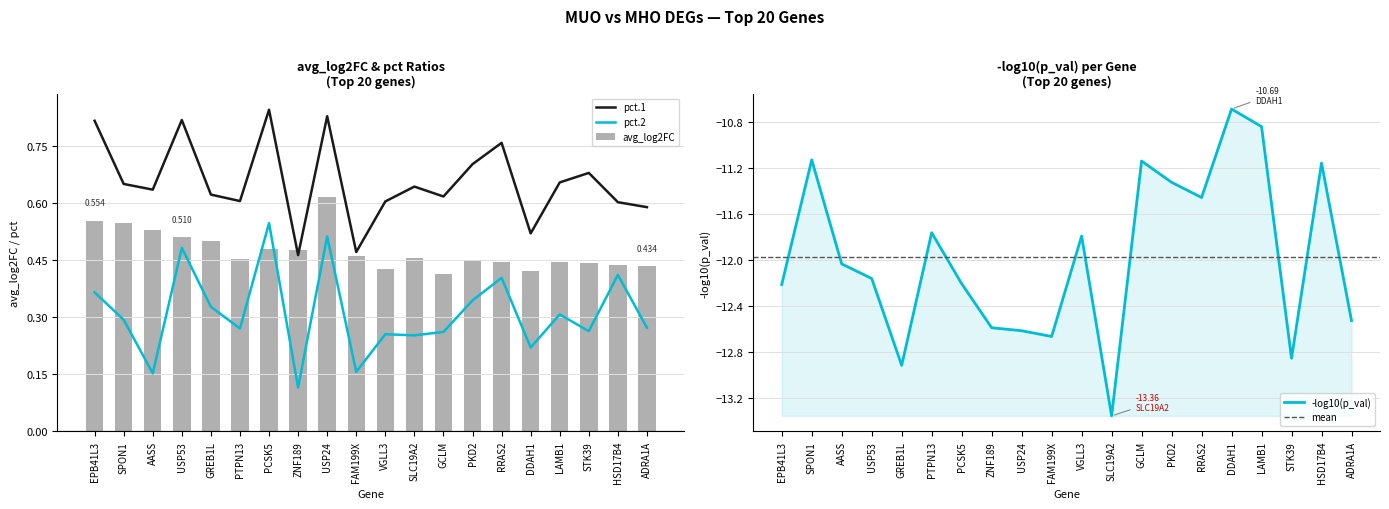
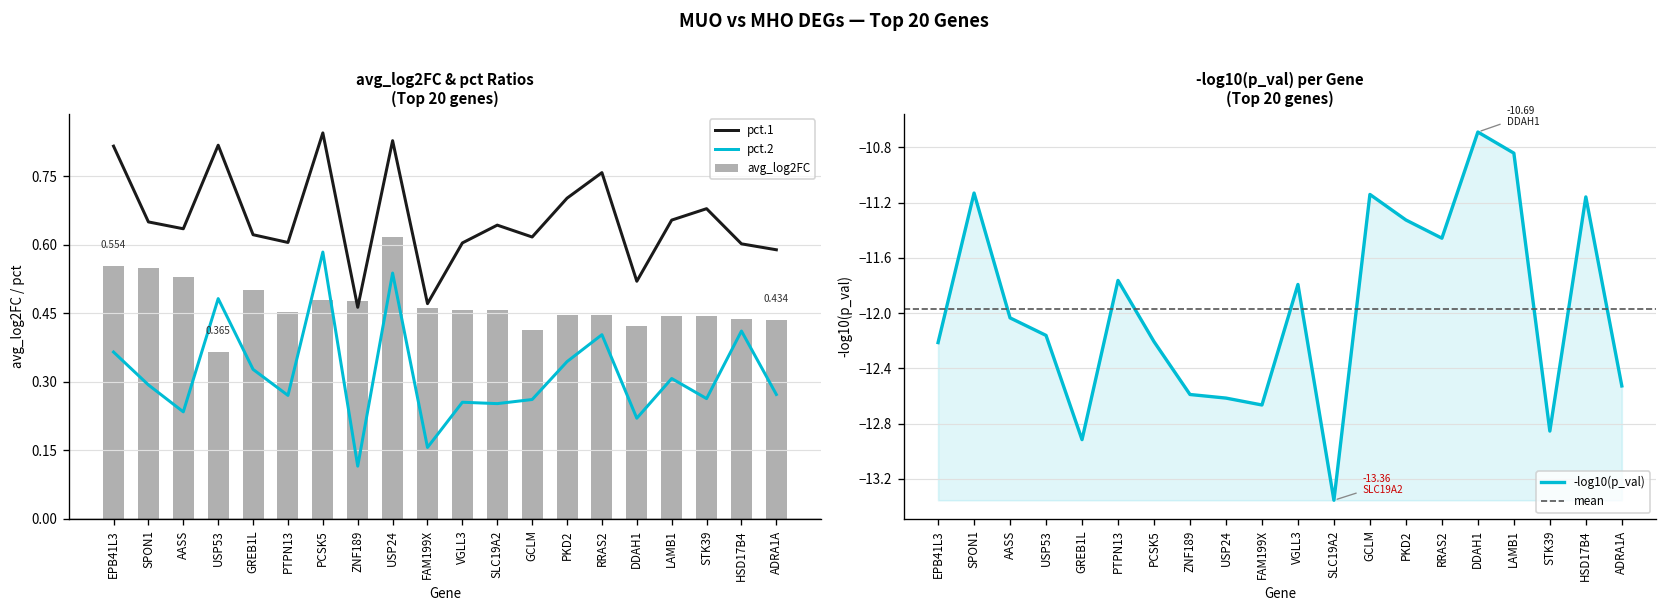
avg_log2FC & pct Ratios (Top 20 genes), pct.2, AASS: 0.15 -> 0.23
avg_log2FC & pct Ratios (Top 20 genes), avg_log2FC, USP53: 0.510 -> 0.365
avg_log2FC & pct Ratios (Top 20 genes), pct.2, PCSK5: 0.55 -> 0.58
avg_log2FC & pct Ratios (Top 20 genes), pct.2, USP24: 0.51 -> 0.54
avg_log2FC & pct Ratios (Top 20 genes), avg_log2FC, VGLL3: 0.43 -> 0.46
